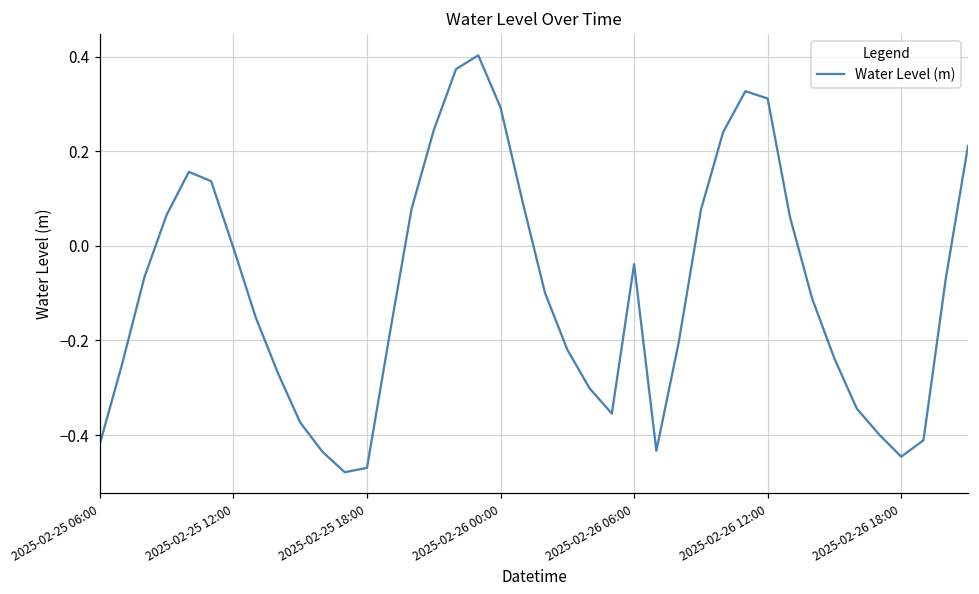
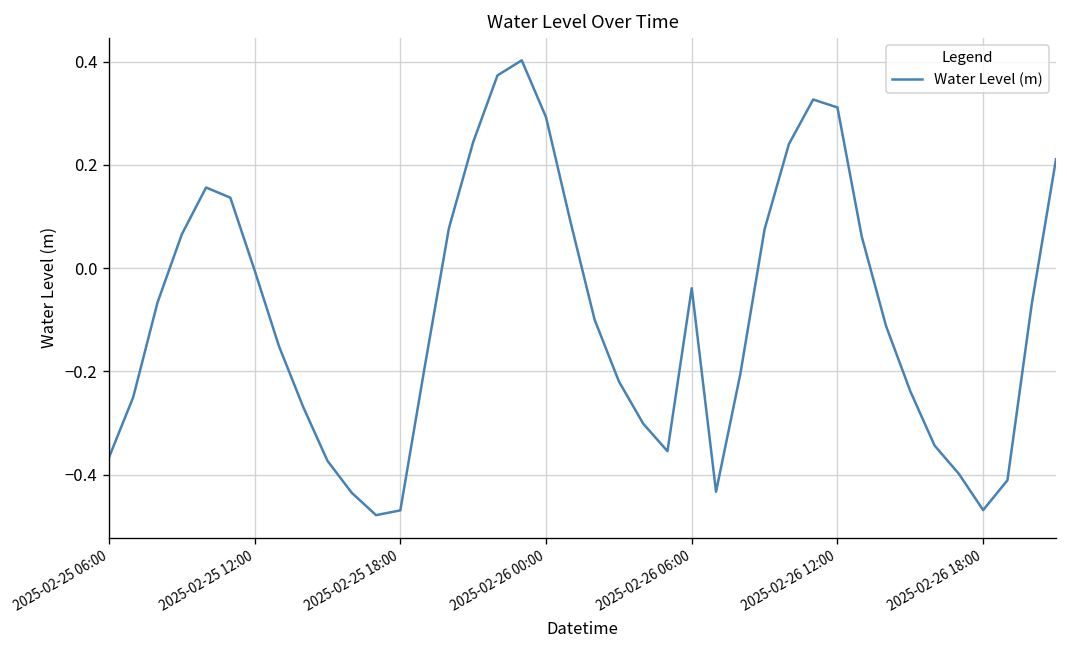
2025-02-25 06:00: -0.42 -> -0.37
2025-02-26 18:00: -0.45 -> -0.47
